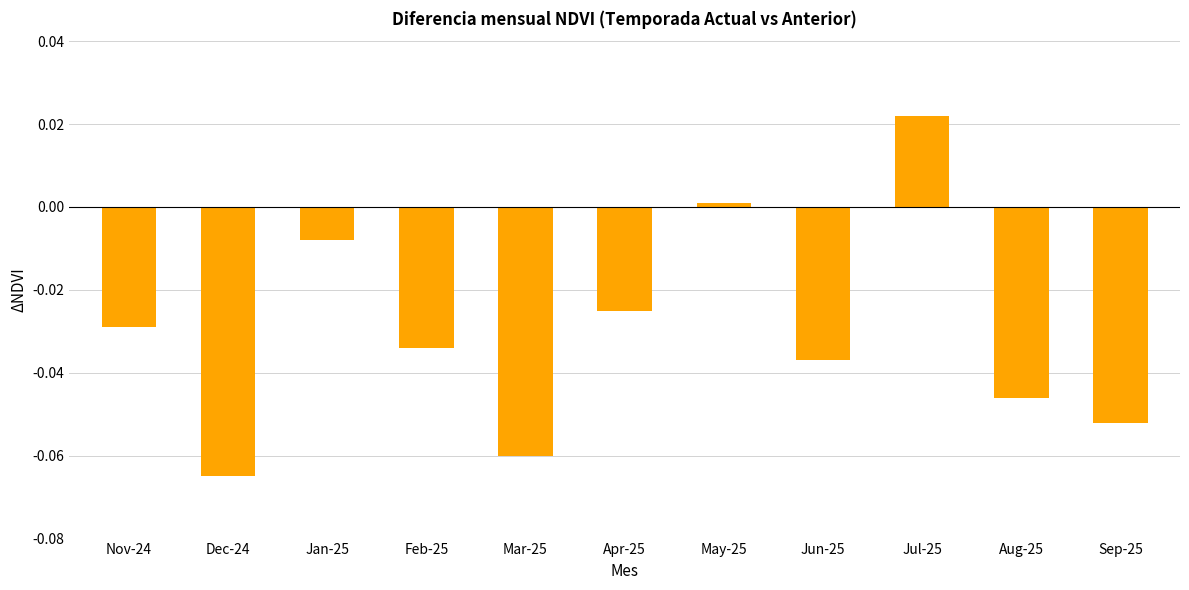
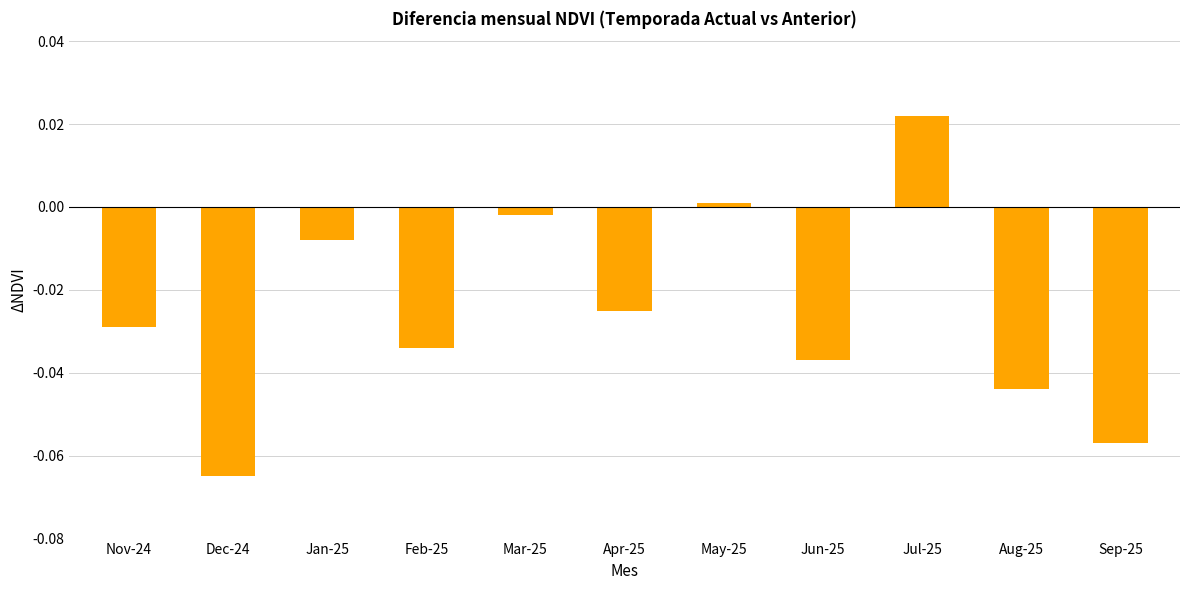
Mar-25: -0.060 -> -0.002
Aug-25: -0.046 -> -0.044
Sep-25: -0.052 -> -0.057
